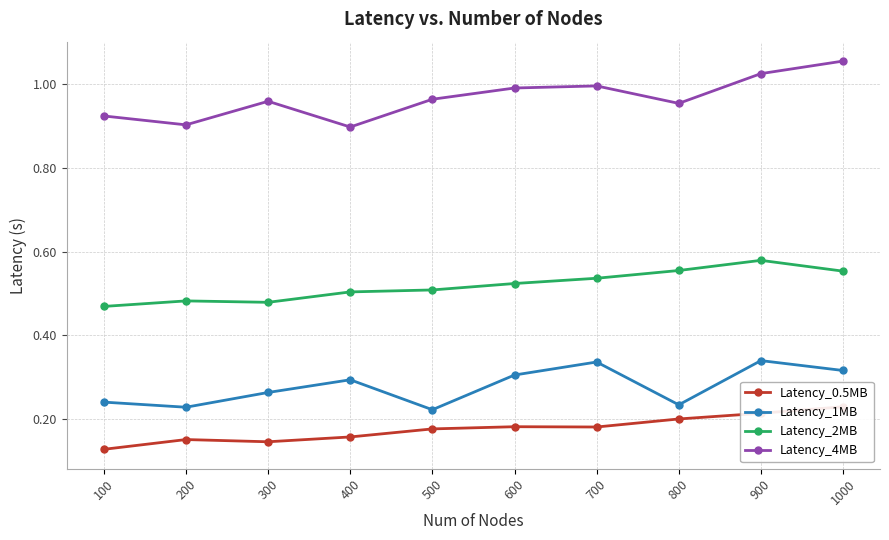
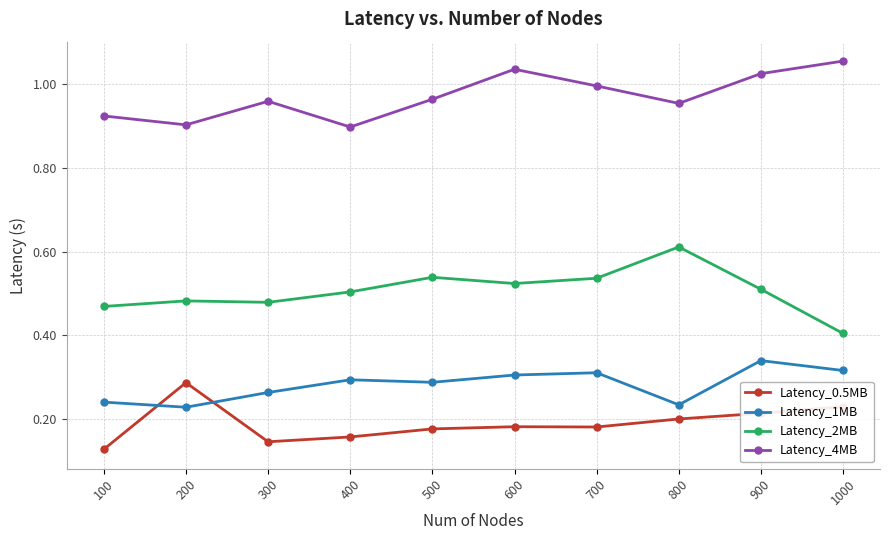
Latency_0.5MB, 200: 0.15 -> 0.29
Latency_1MB, 500: 0.22 -> 0.29
Latency_2MB, 500: 0.51 -> 0.54
Latency_4MB, 600: 0.99 -> 1.04
Latency_1MB, 700: 0.34 -> 0.31
Latency_2MB, 800: 0.55 -> 0.61
Latency_2MB, 900: 0.58 -> 0.51
Latency_2MB, 1000: 0.55 -> 0.40
